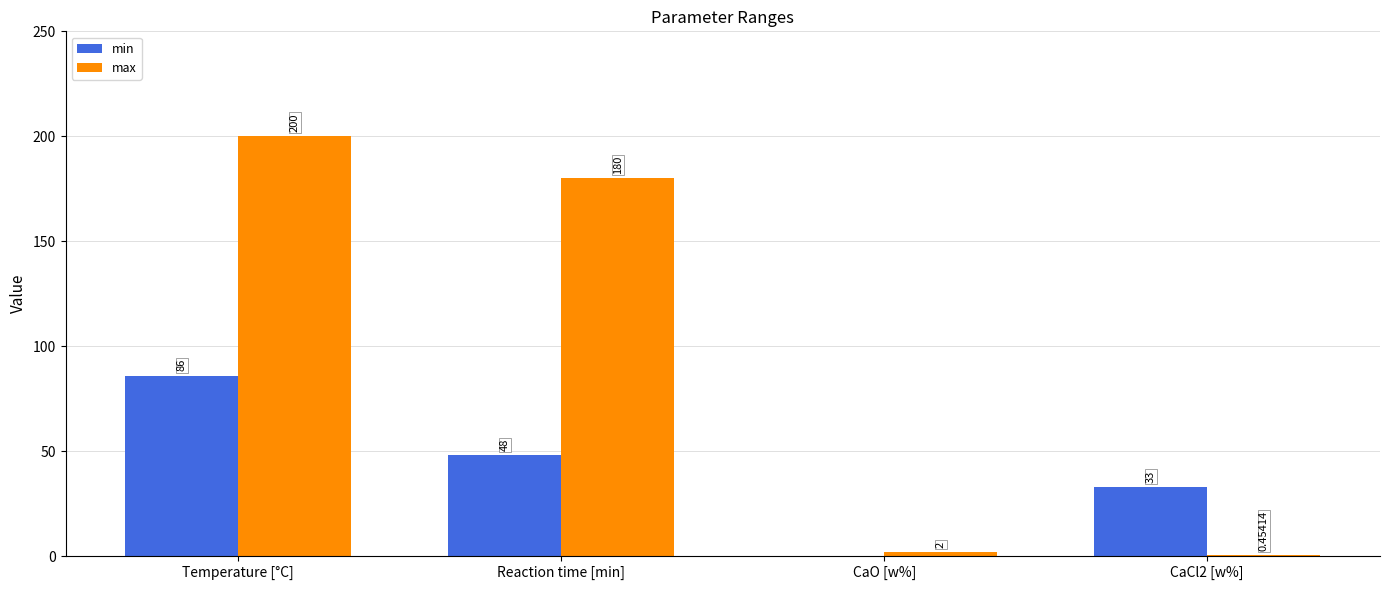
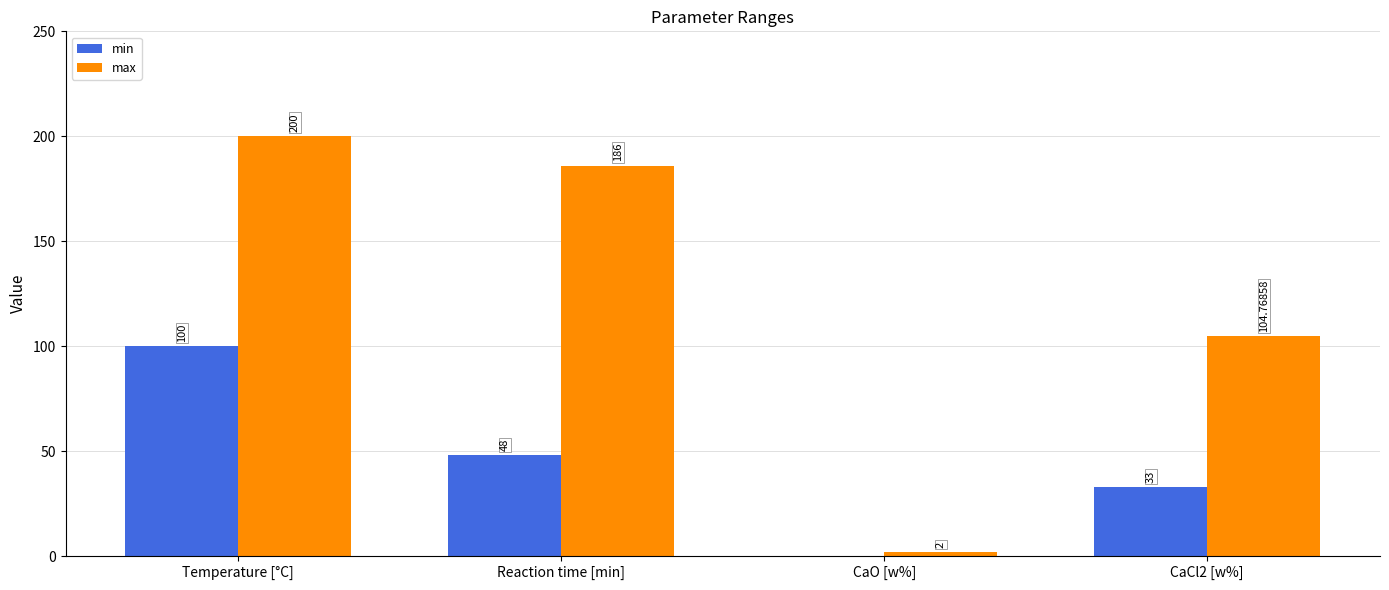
min, Temperature [°C]: 86 -> 100
max, Reaction time [min]: 180 -> 186
max, CaCl2 [w%]: 0.45414 -> 104.76858
